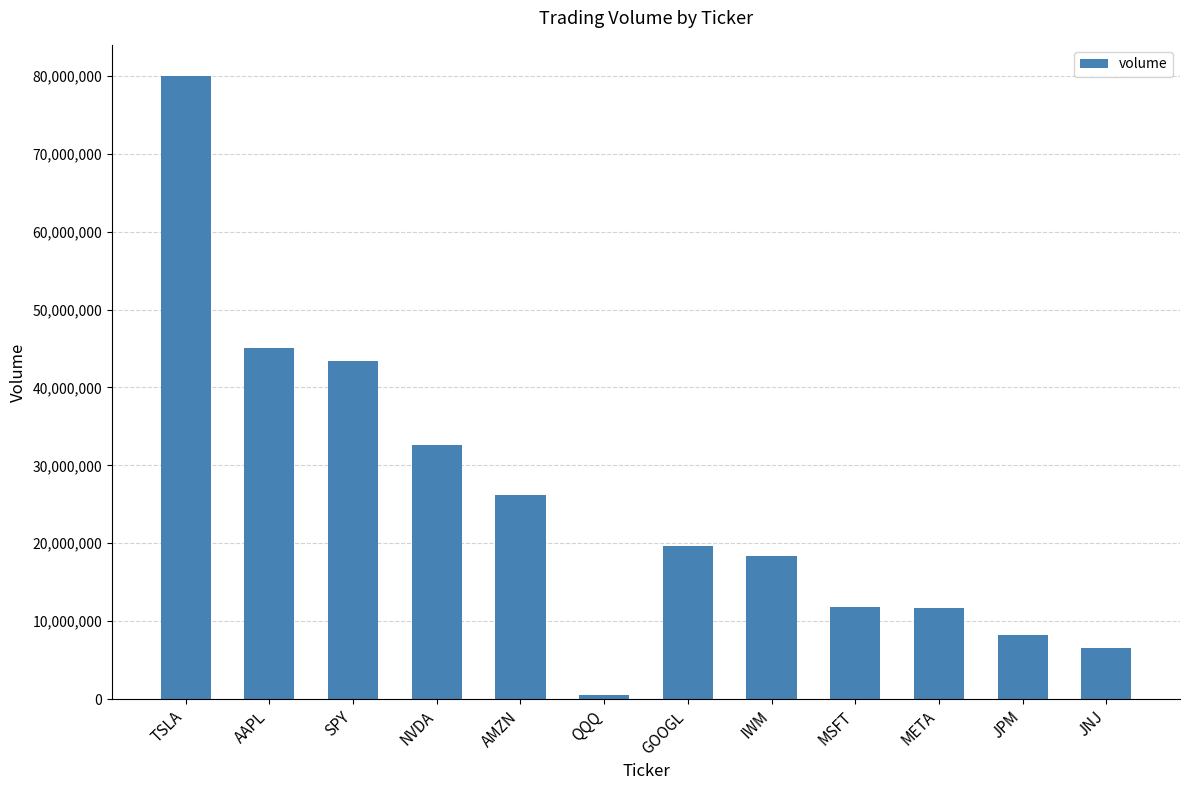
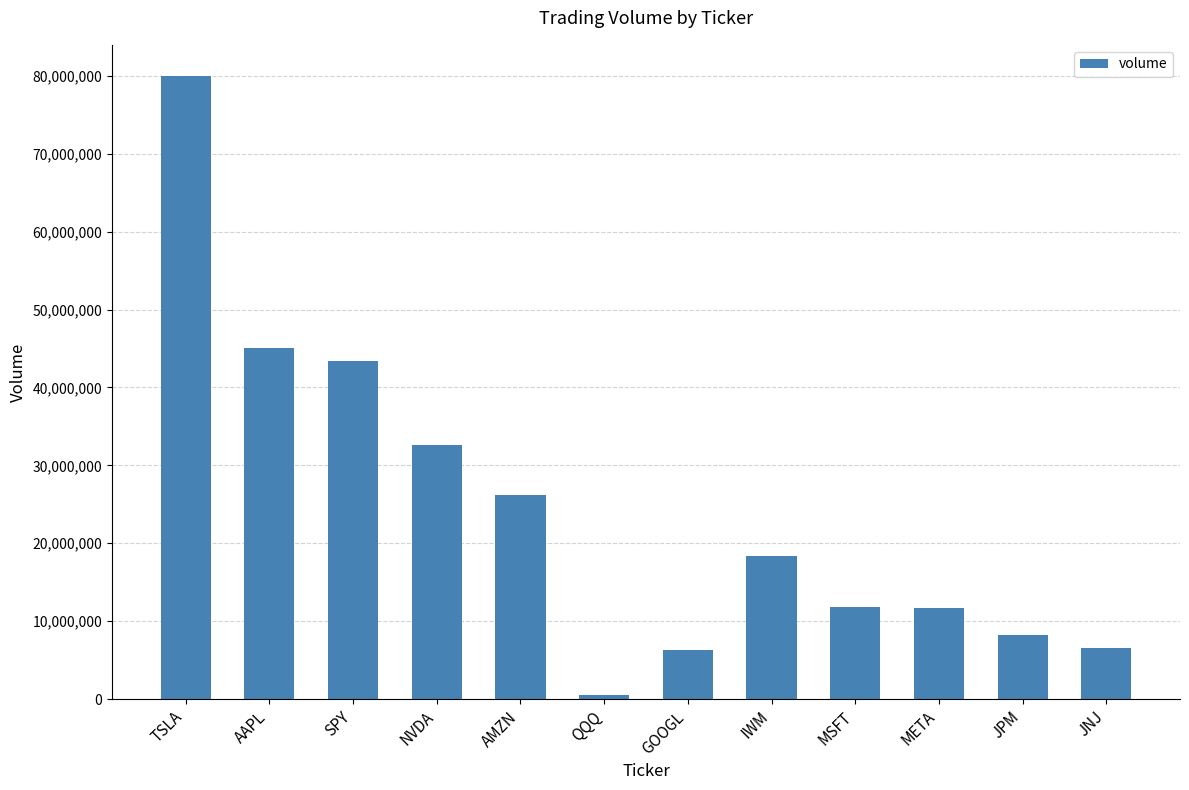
GOOGL: 20,000,000 -> 6,000,000
